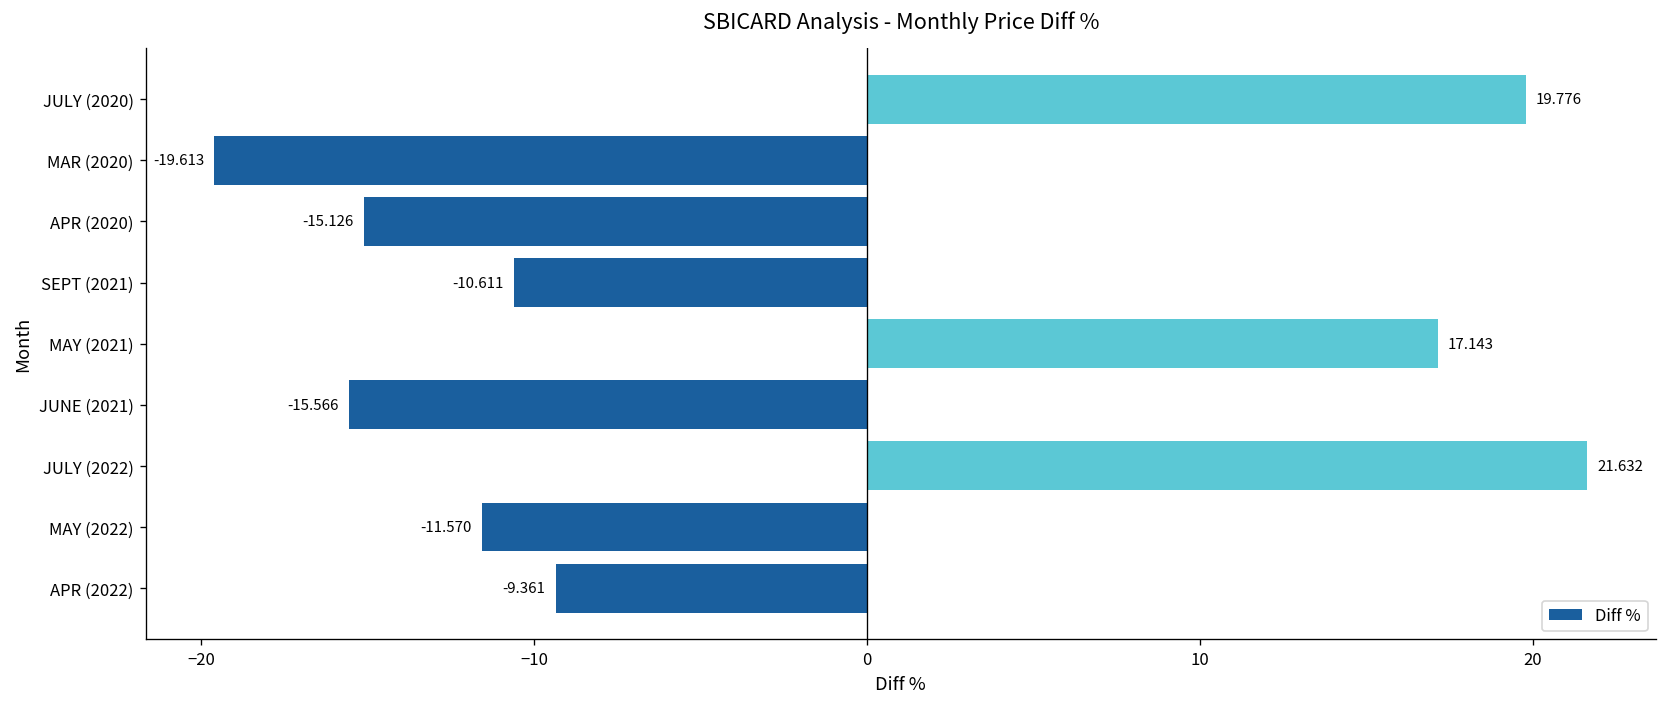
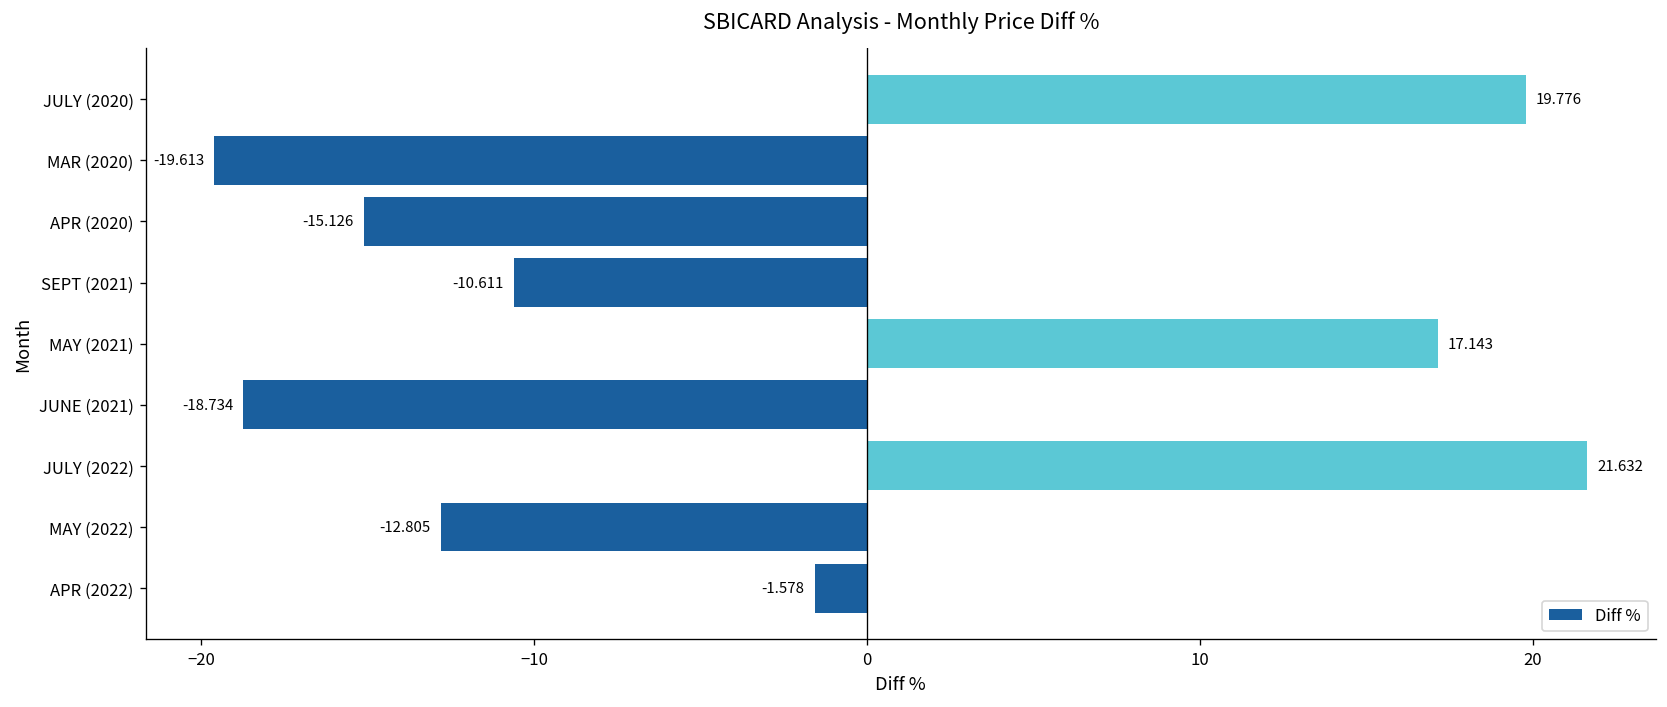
JUNE (2021): -15.566 -> -18.734
MAY (2022): -11.570 -> -12.805
APR (2022): -9.361 -> -1.578
